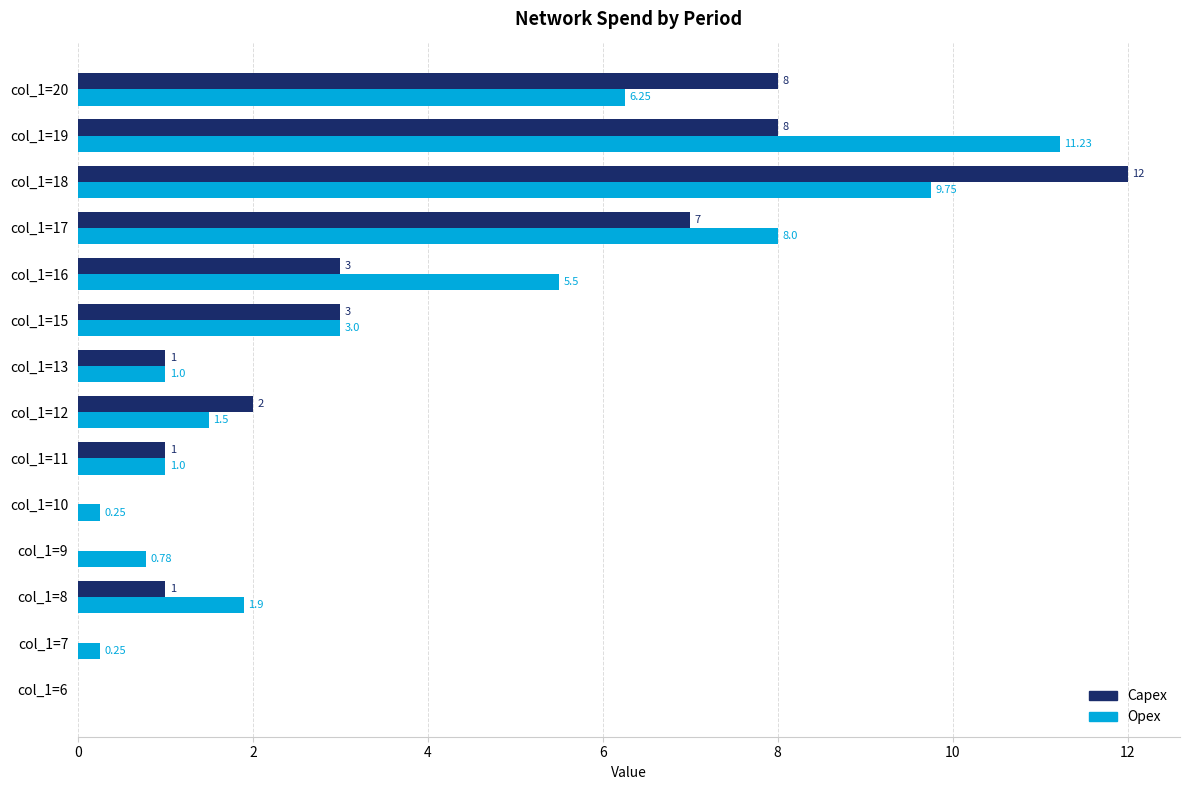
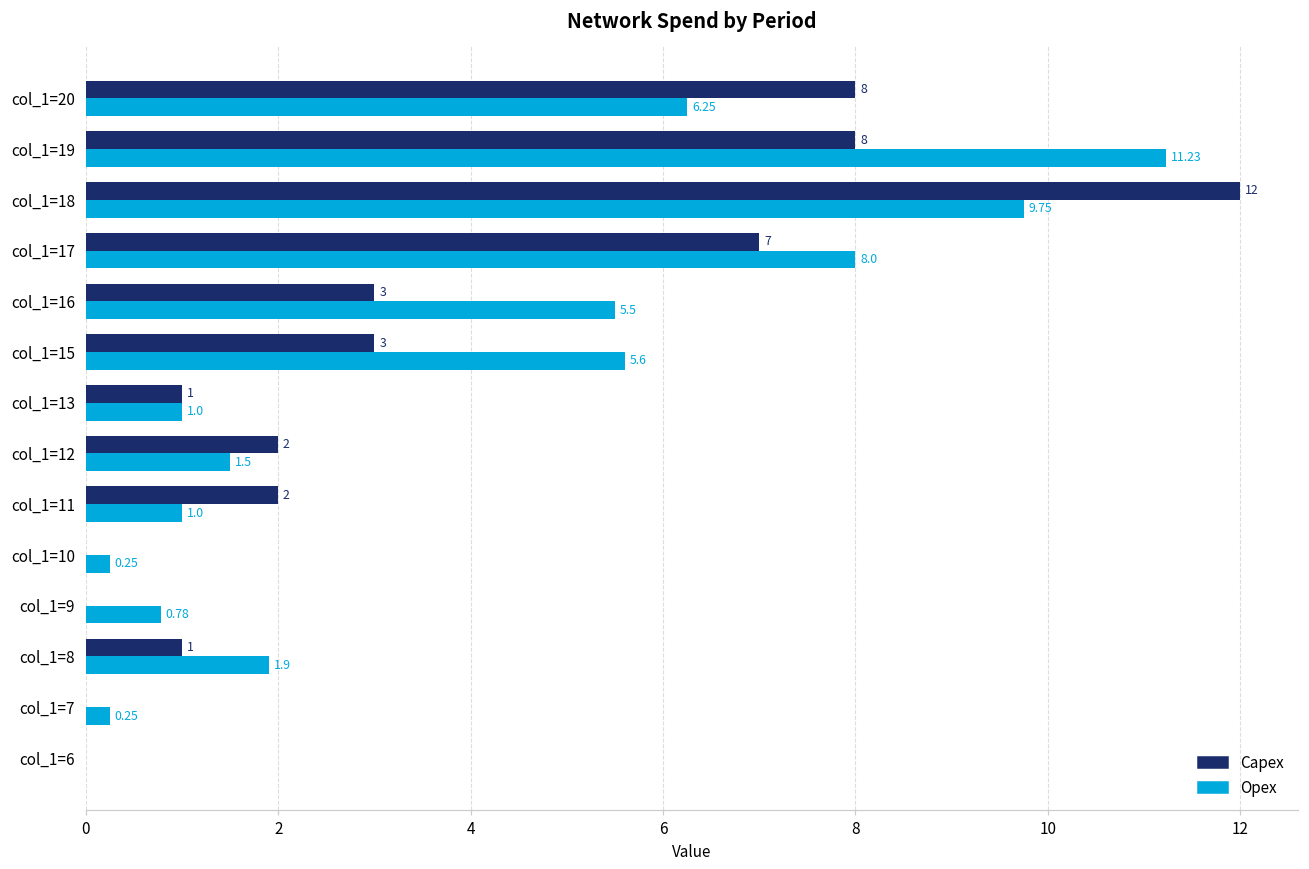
Opex, col_1=15: 3.0 -> 5.6
Capex, col_1=11: 1 -> 2
